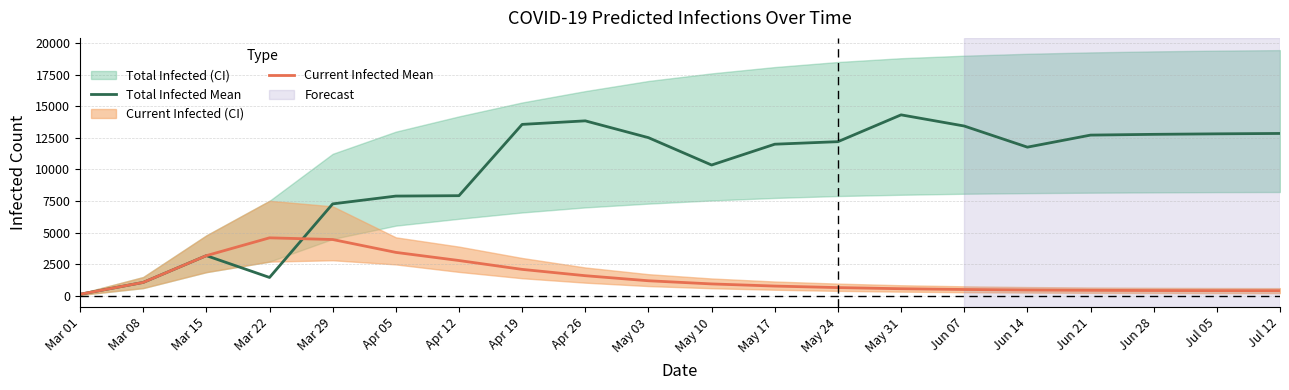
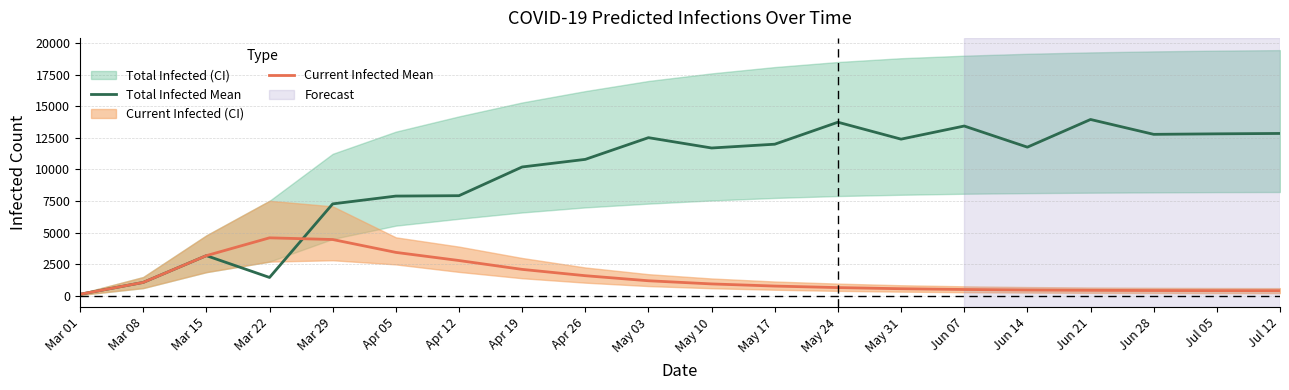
Total Infected Mean, Apr 19: 13600 -> 10200
Total Infected Mean, Apr 26: 13800 -> 10800
Total Infected Mean, May 10: 10400 -> 11700
Total Infected Mean, May 24: 12200 -> 13700
Total Infected Mean, May 31: 14300 -> 12400
Total Infected Mean, Jun 21: 12700 -> 14000
